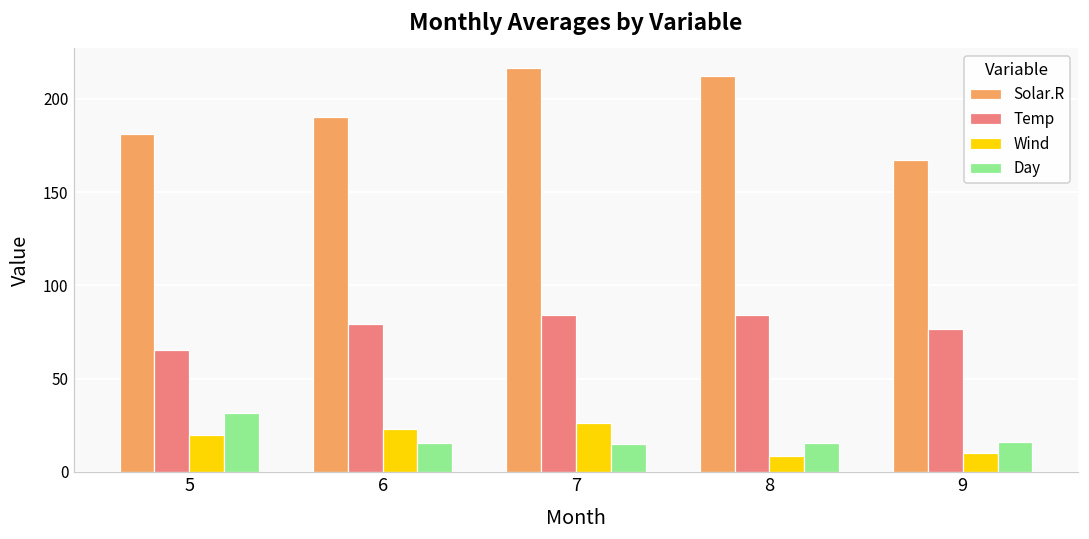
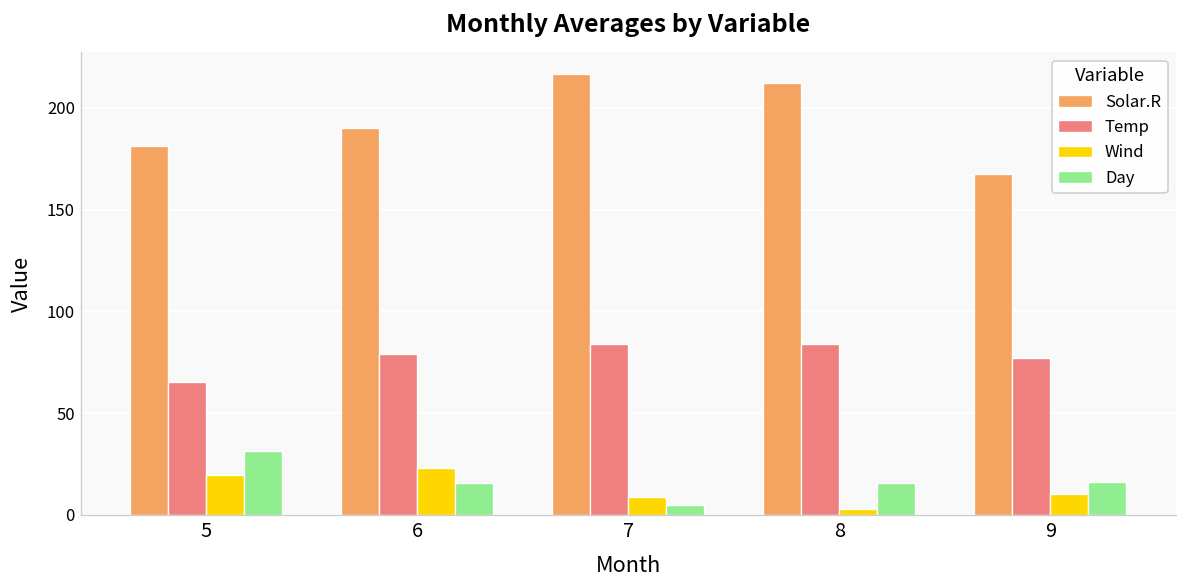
Wind, 7: 26 -> 9
Day, 7: 15 -> 5
Wind, 8: 9 -> 3
